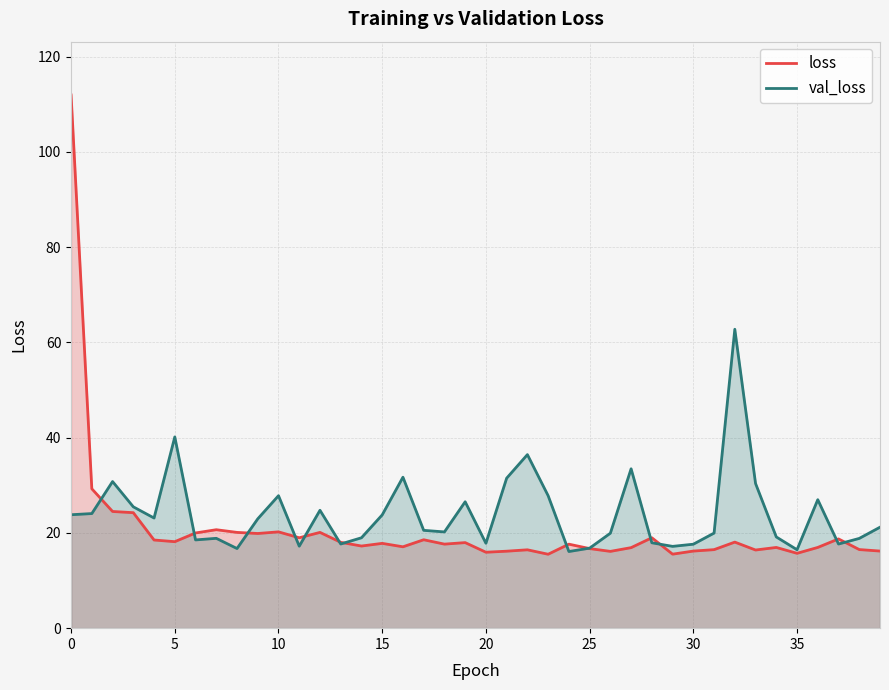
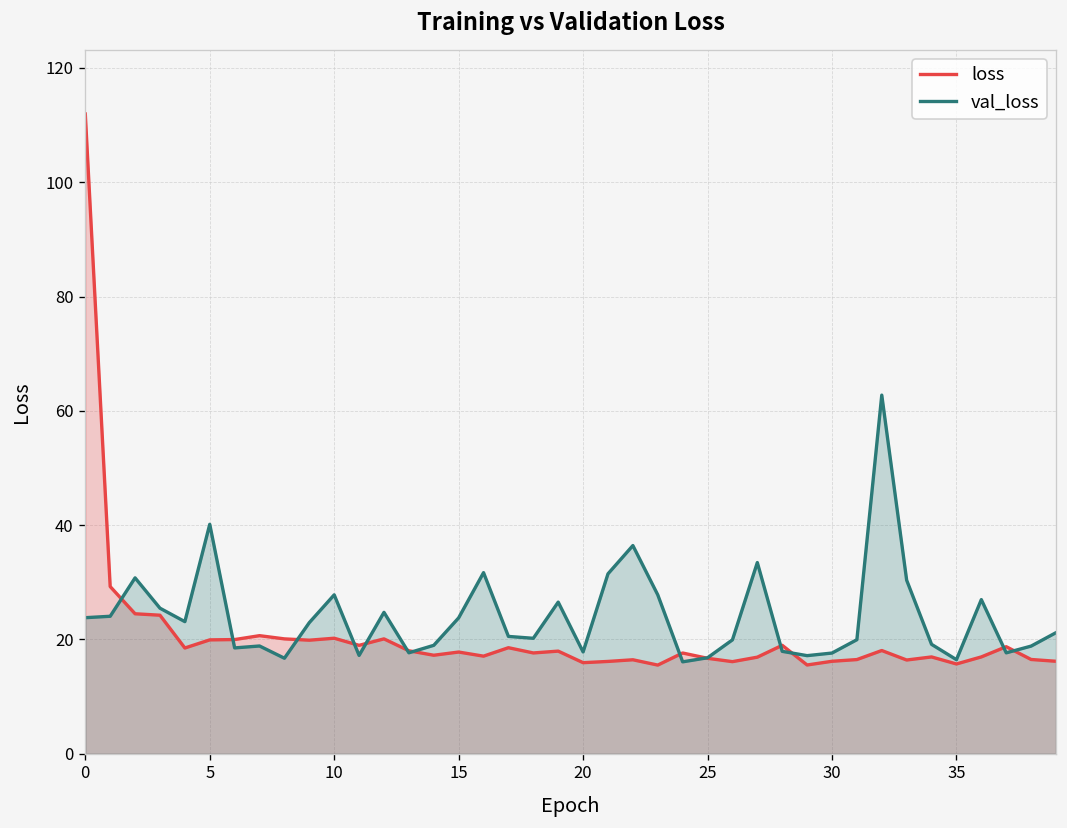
loss, 5: 18 -> 20
